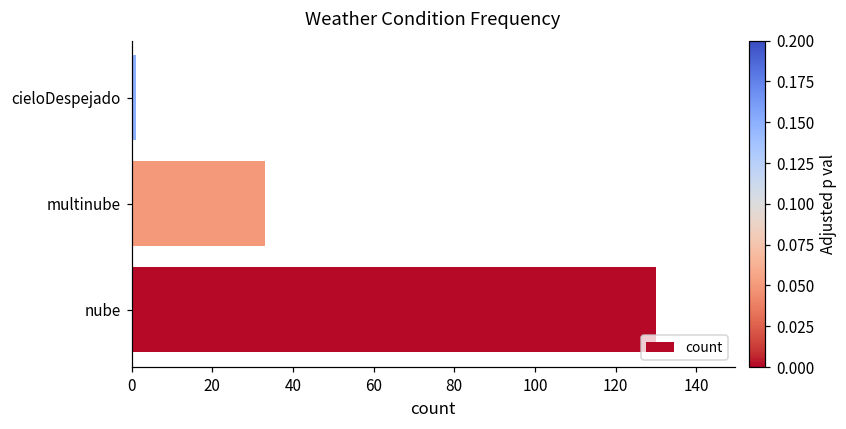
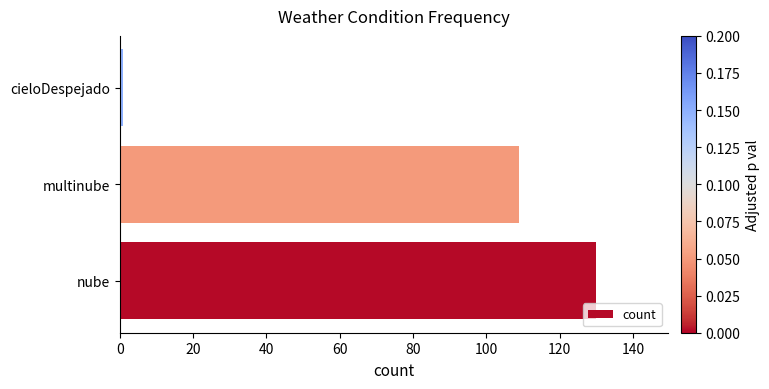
multinube: 33 -> 109
